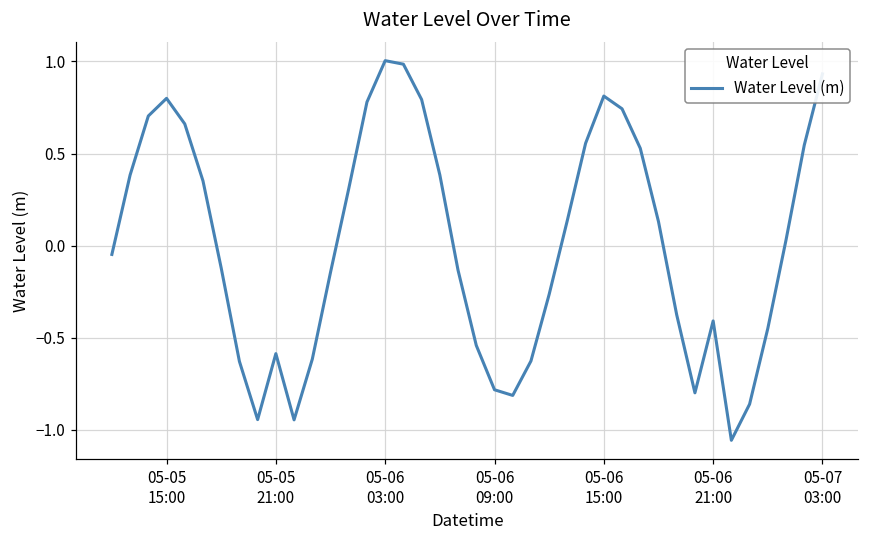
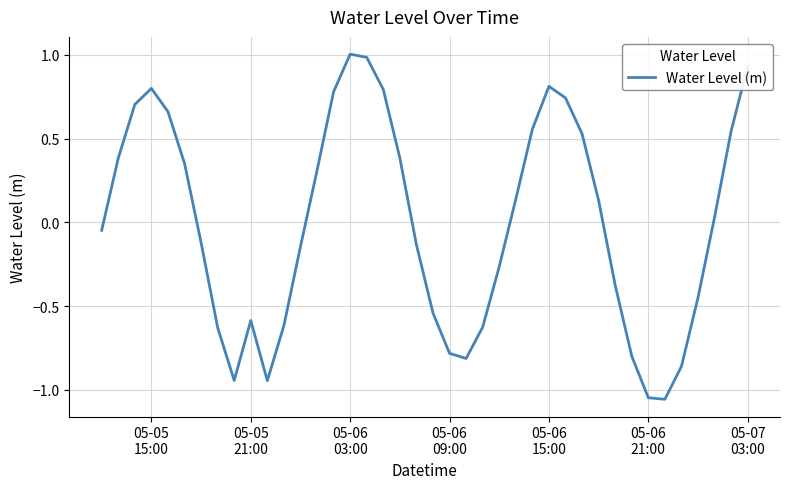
05-06 21:00: -0.41 -> -1.05
